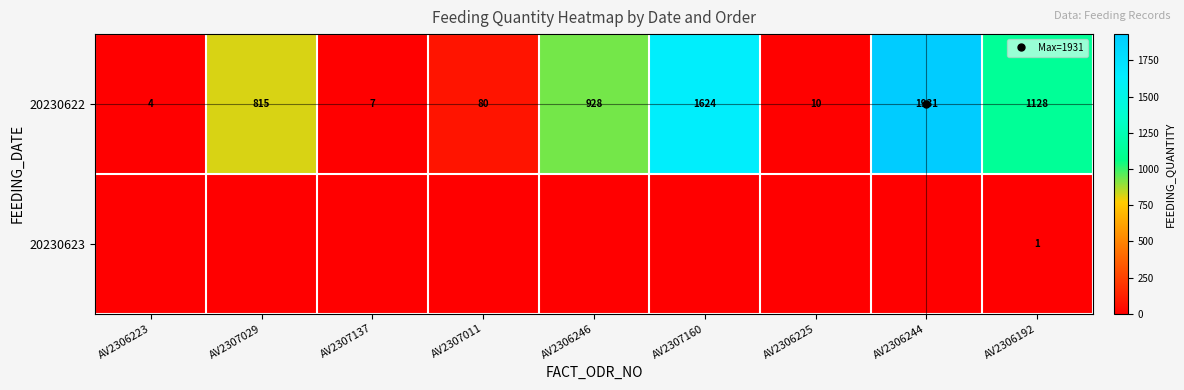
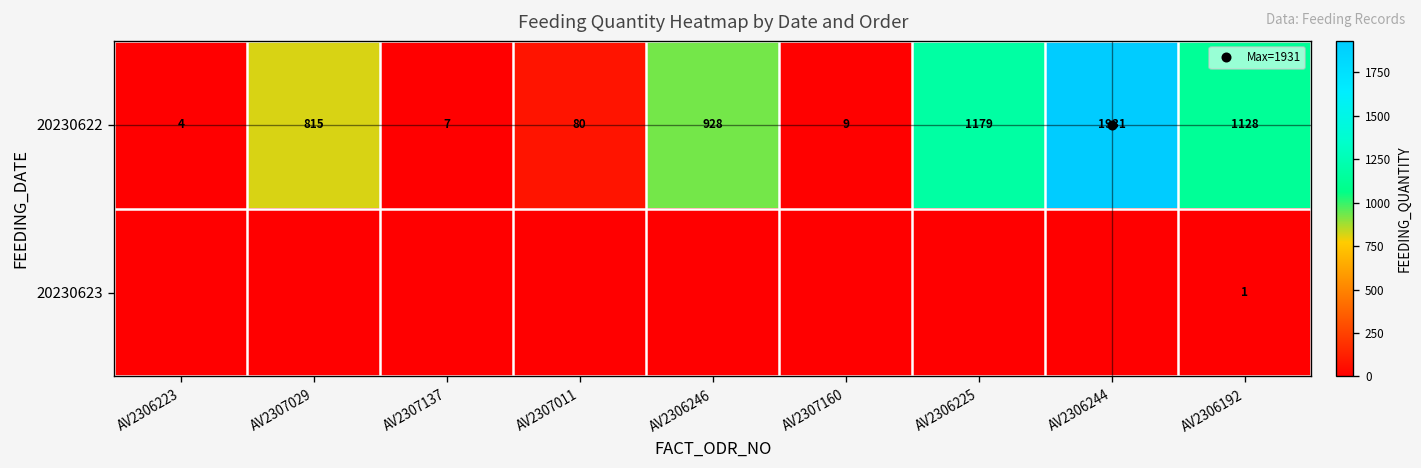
20230622, AV2307160: 1624 -> 9
20230622, AV2306225: 10 -> 1179
